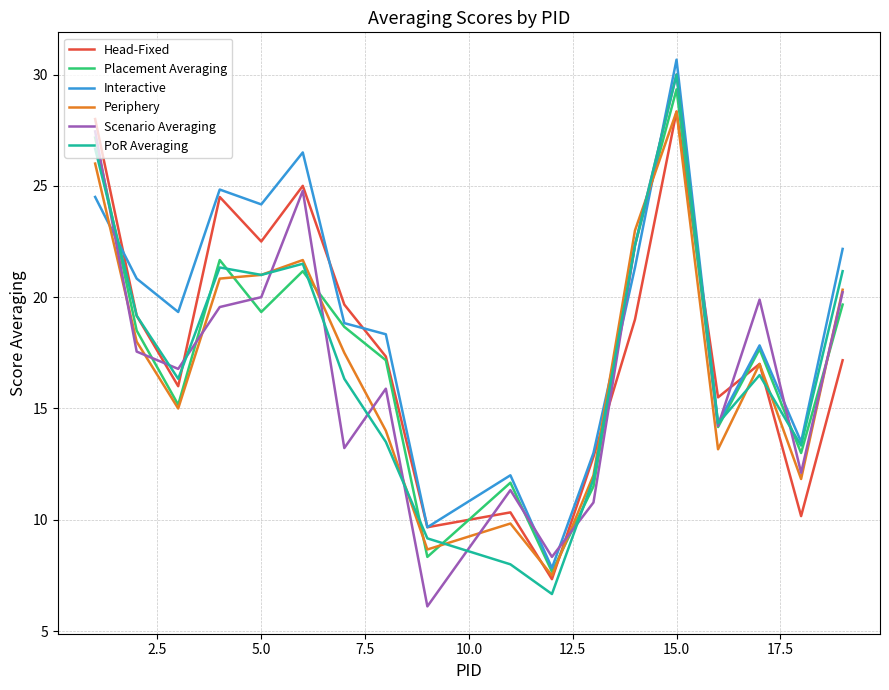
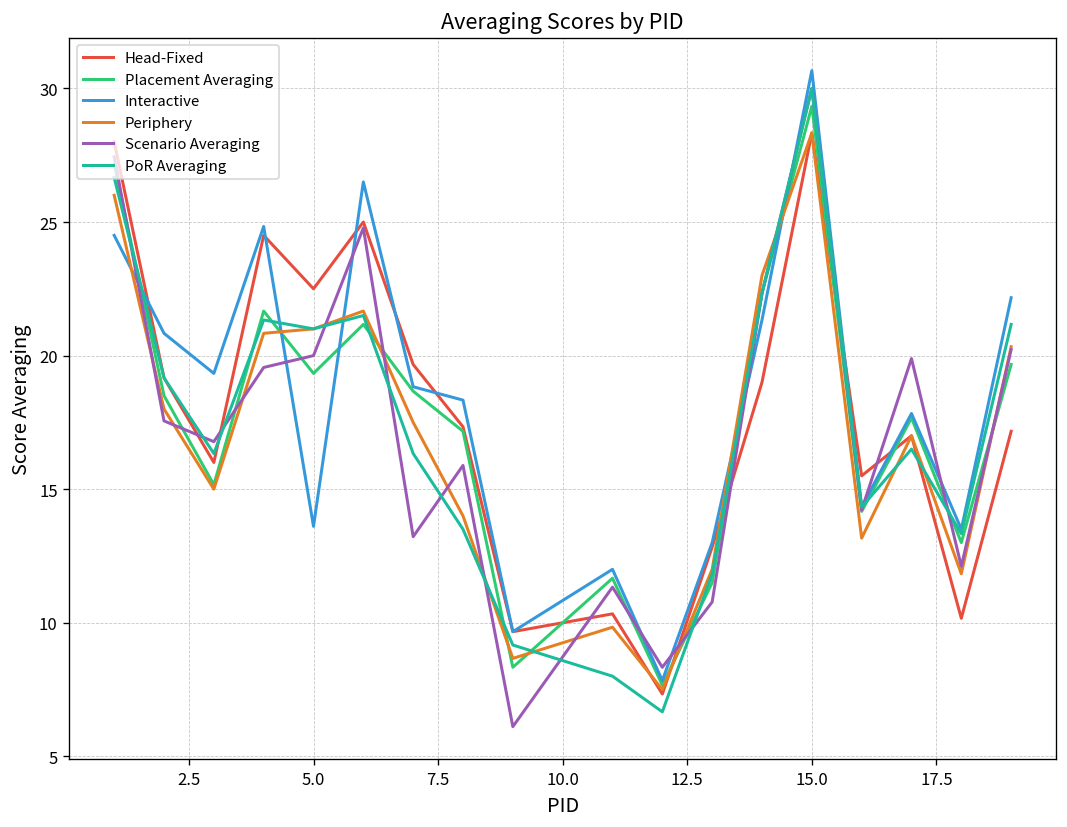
Interactive, 5.0: 24.2 -> 13.6
